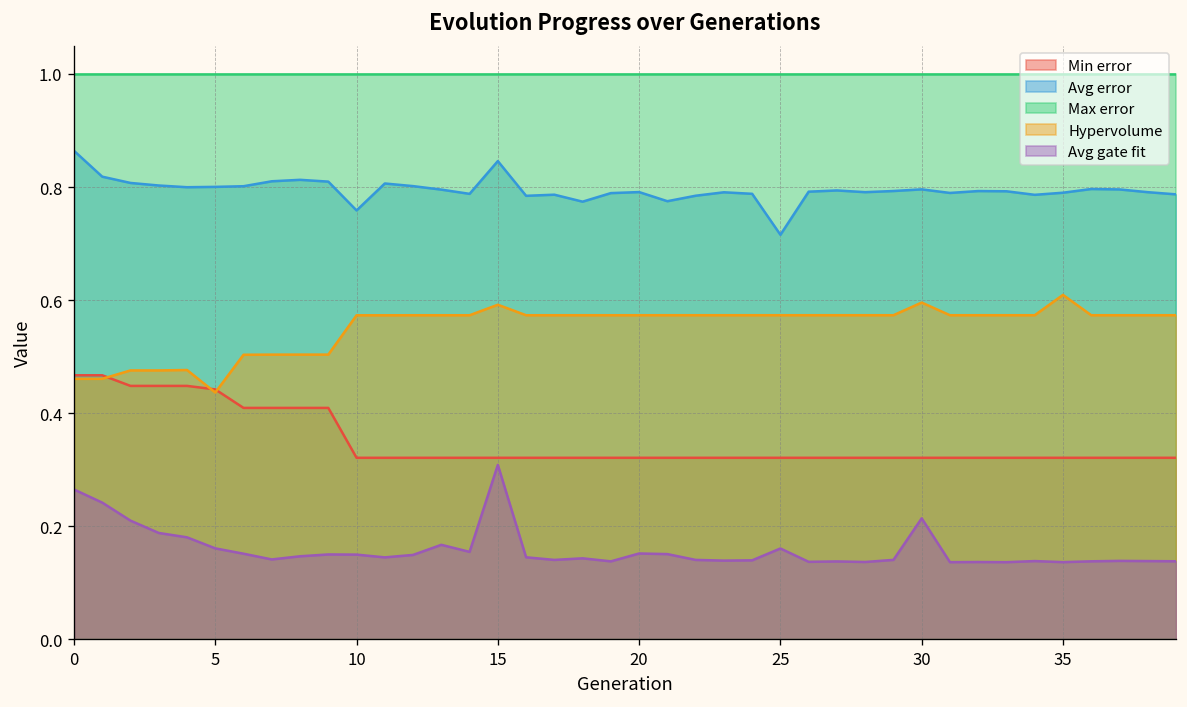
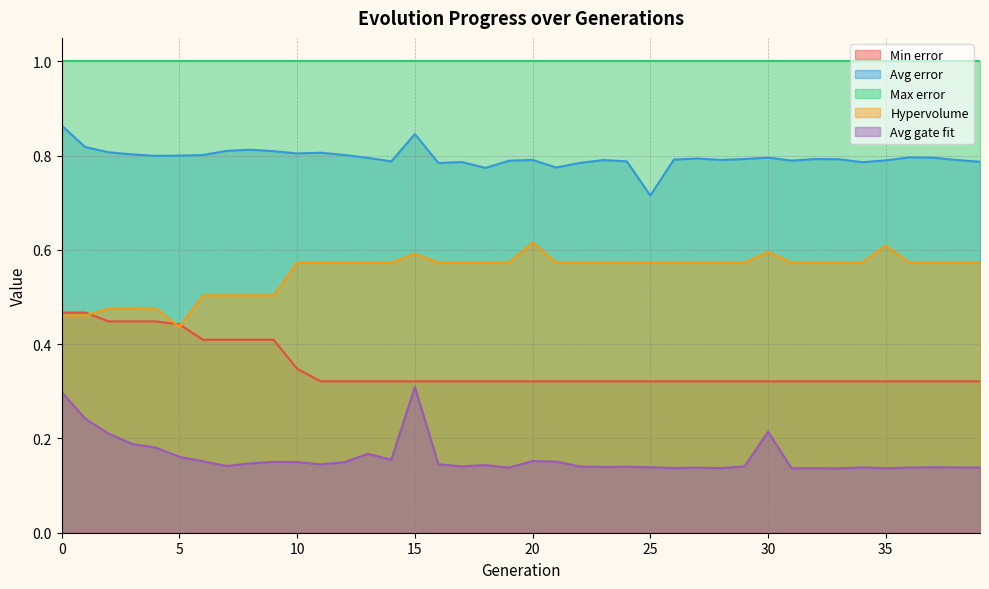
Avg gate fit, 0: 0.27 -> 0.30
Min error, 10: 0.32 -> 0.35
Avg error, 10: 0.76 -> 0.80
Hypervolume, 20: 0.57 -> 0.62
Avg gate fit, 25: 0.16 -> 0.14
